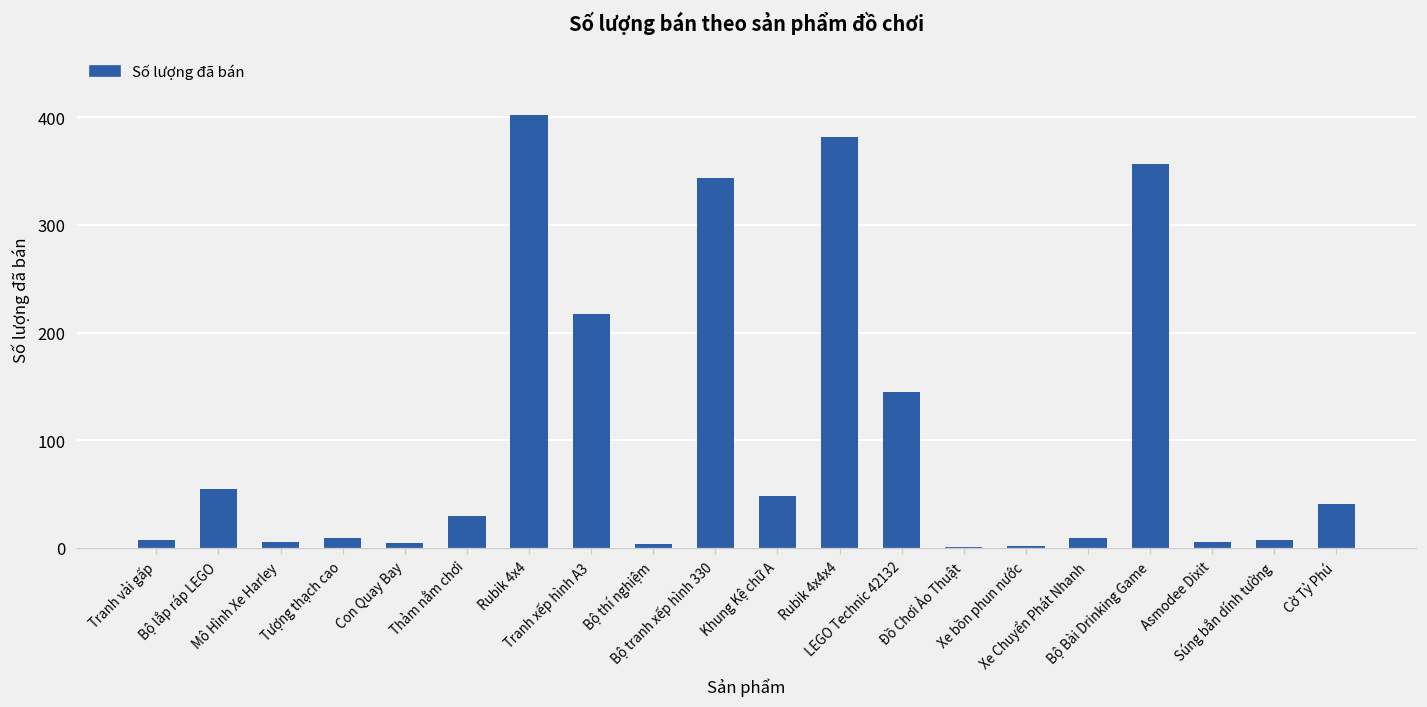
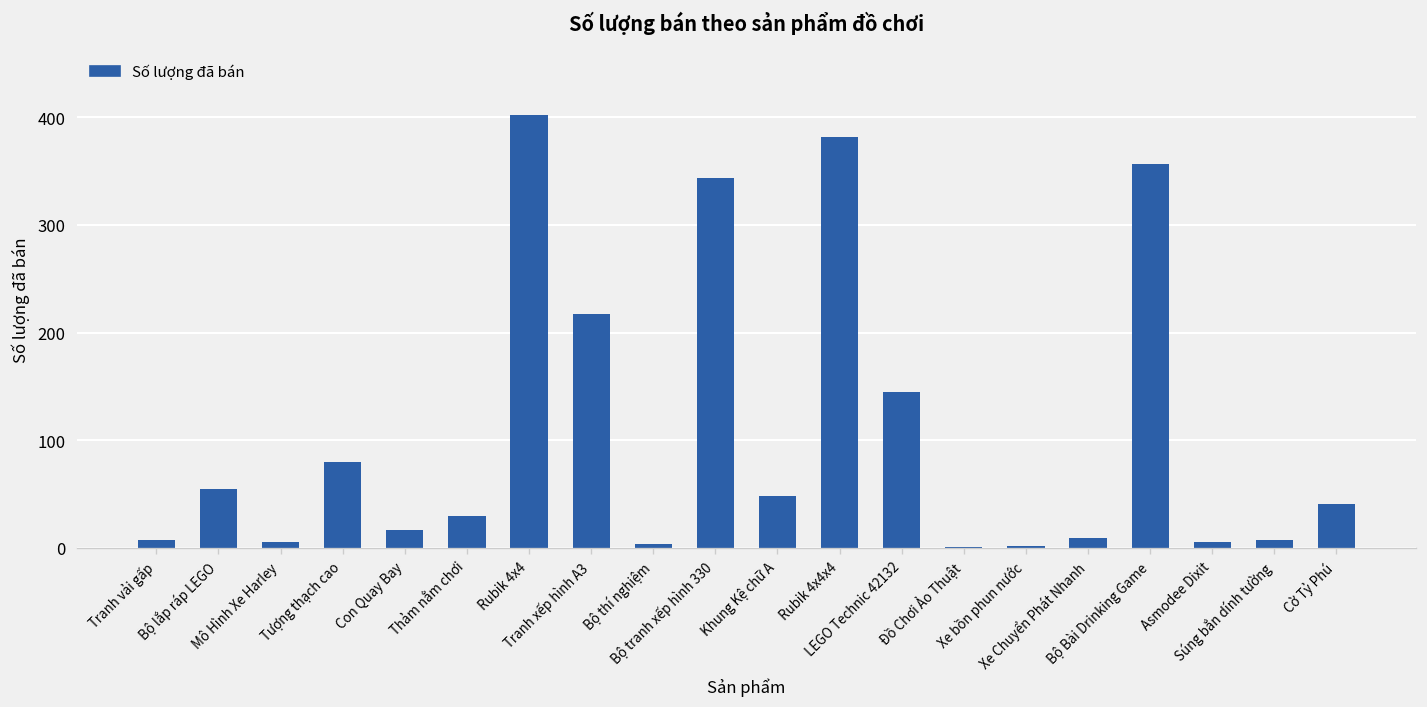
Tượng thạch cao: 10 -> 80
Con Quay Bay: 0 -> 20
